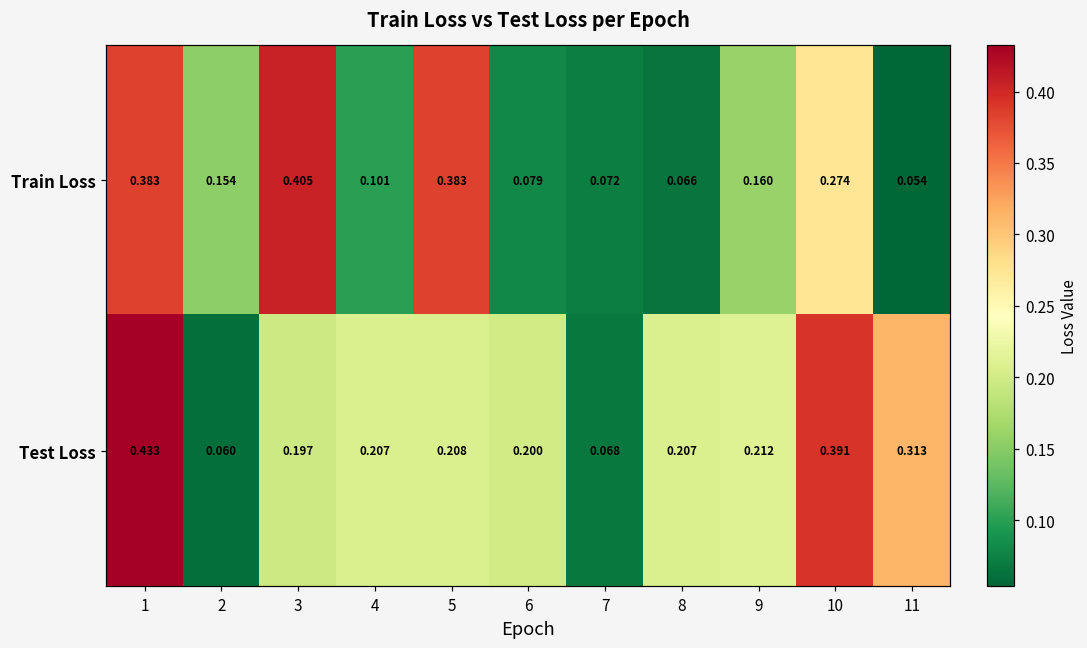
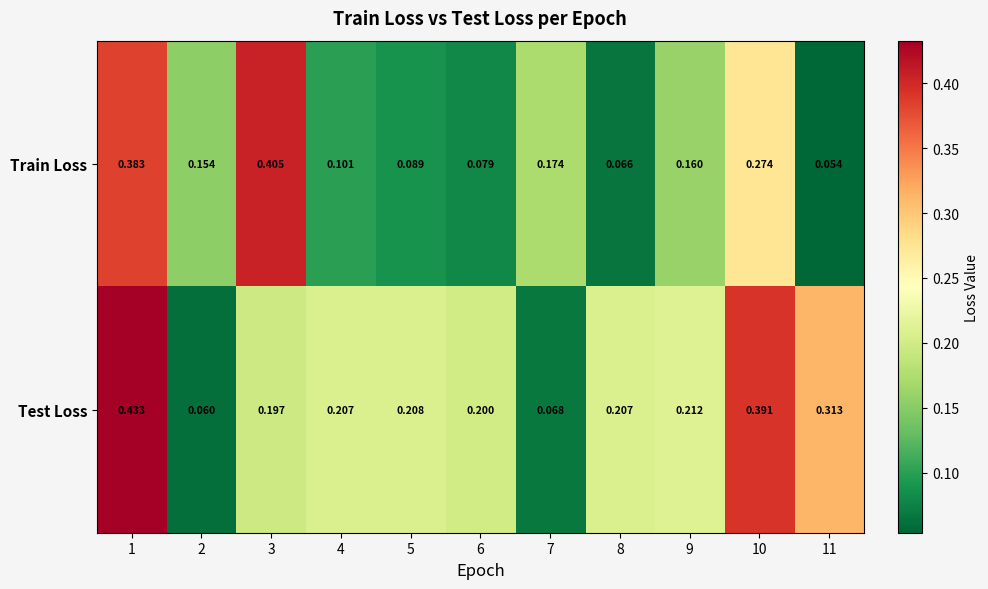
Train Loss, 5: 0.383 -> 0.089
Train Loss, 7: 0.072 -> 0.174
